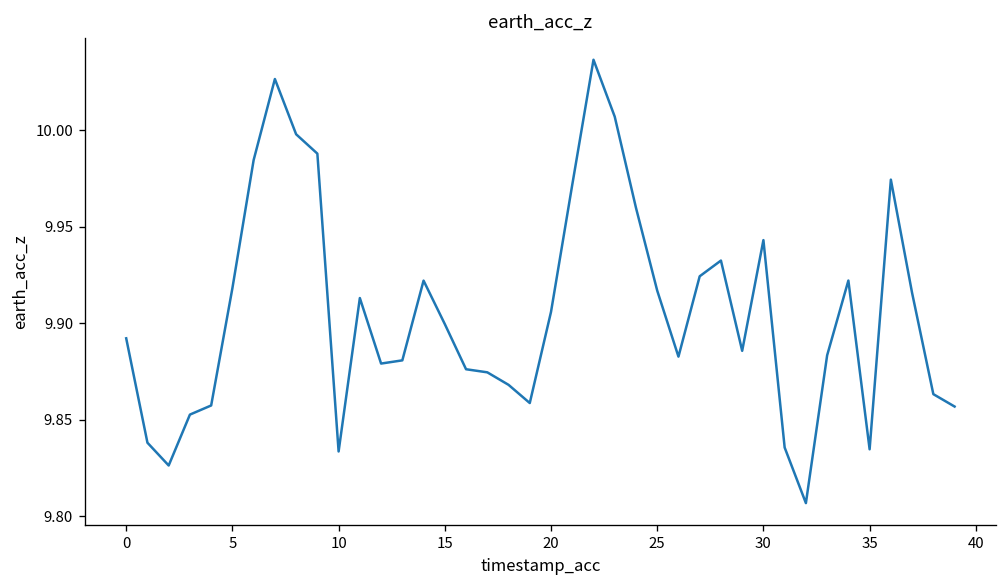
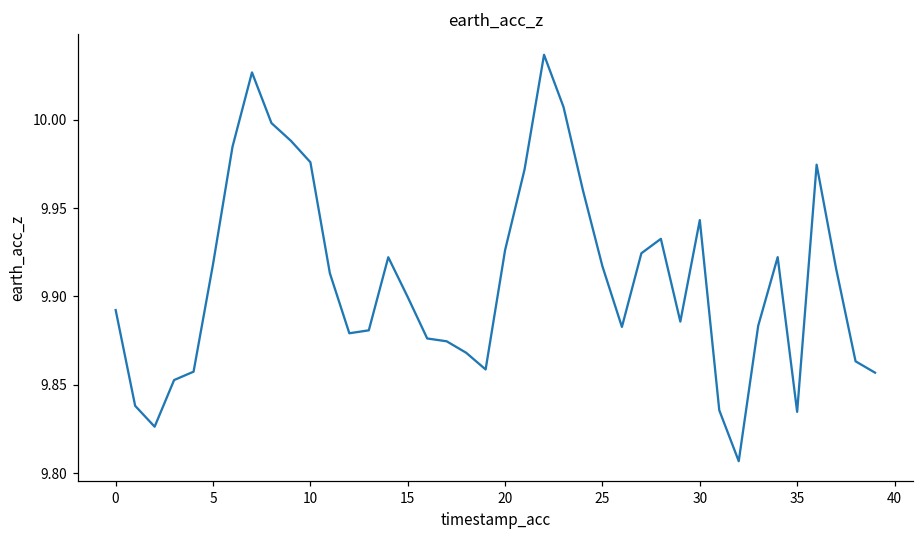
10: 9.834 -> 9.976
20: 9.906 -> 9.926
